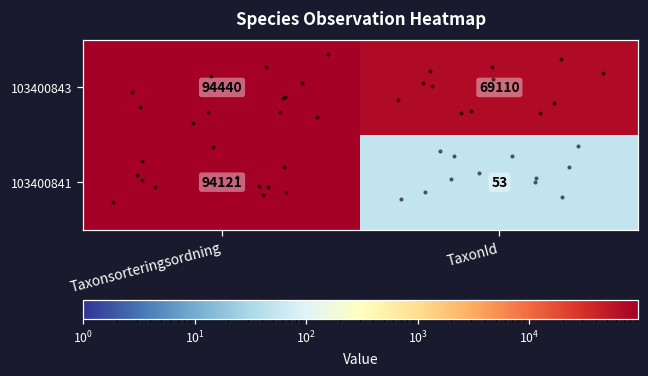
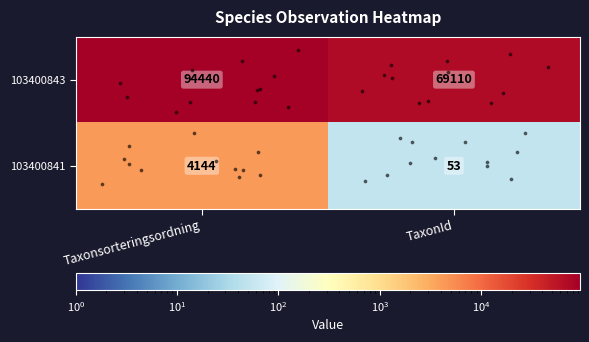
103400841, Taxonsorteringsordning: 94121 -> 4144
